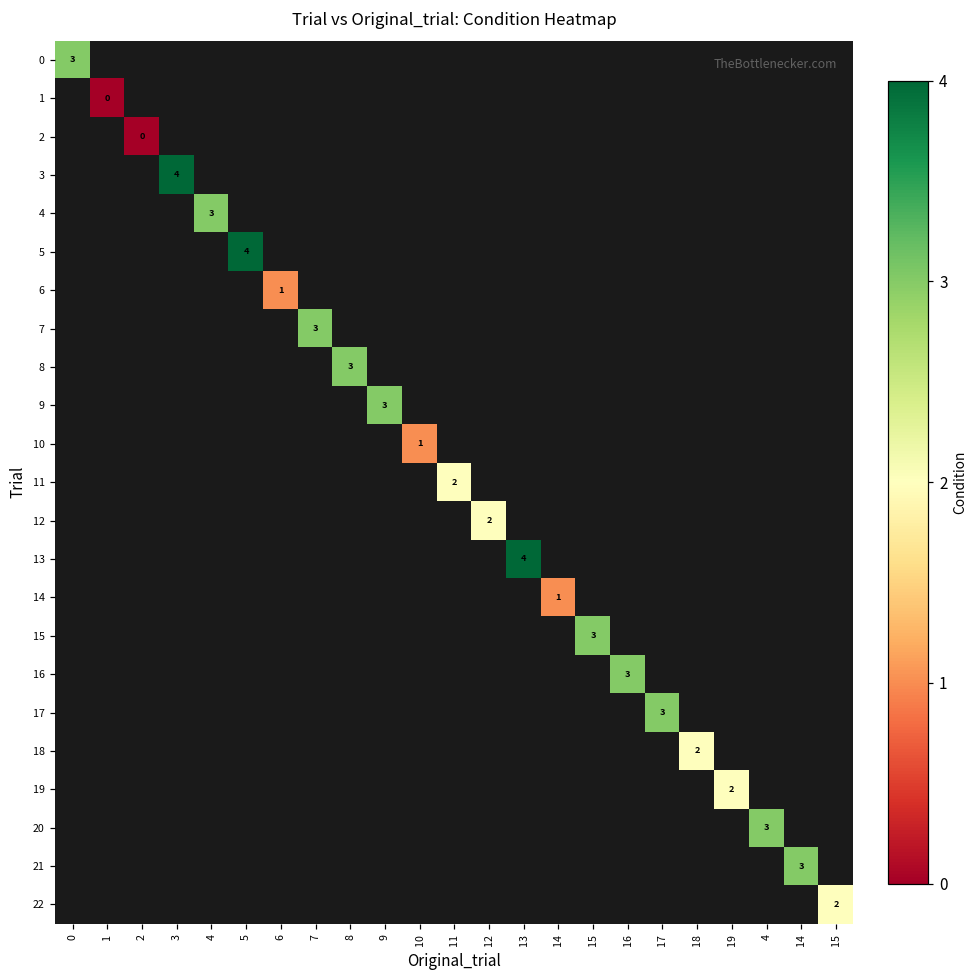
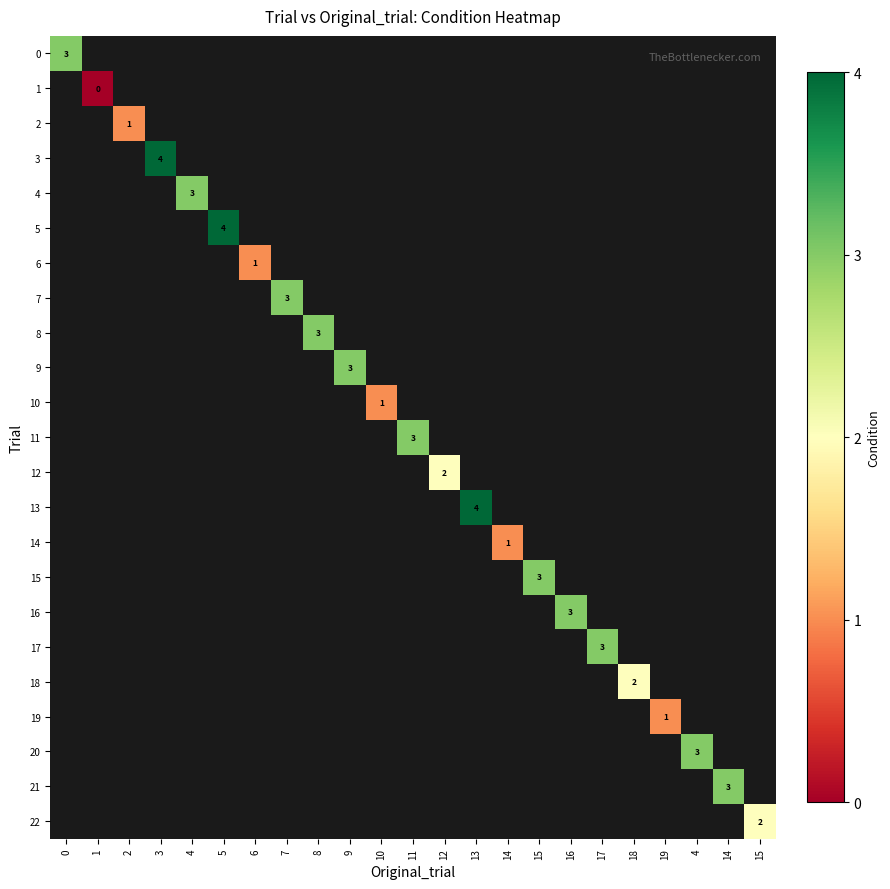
2, 2: 0 -> 1
11, 11: 2 -> 3
19, 19: 2 -> 1
